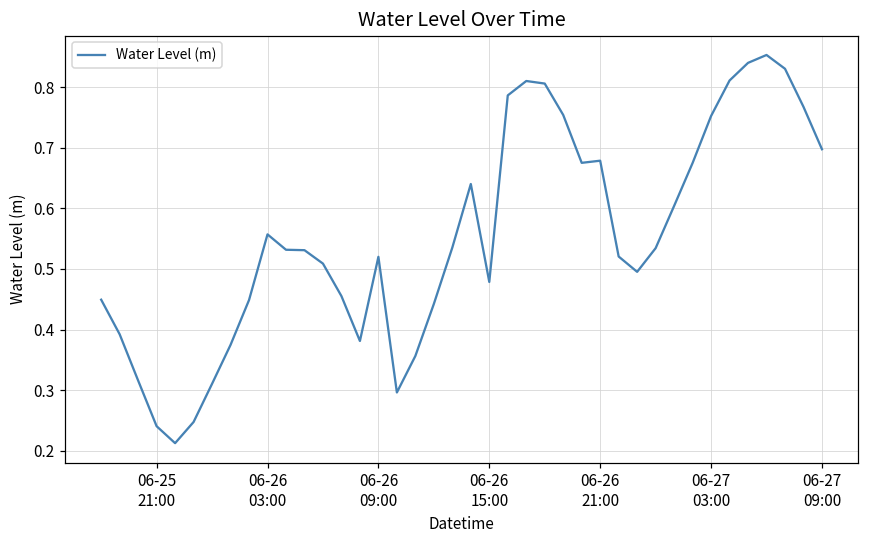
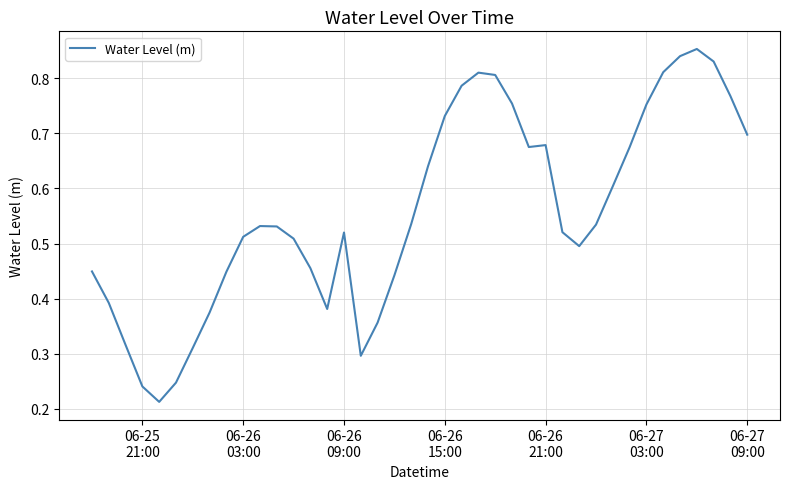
06-26 03:00: 0.56 -> 0.51
06-26 15:00: 0.48 -> 0.73
